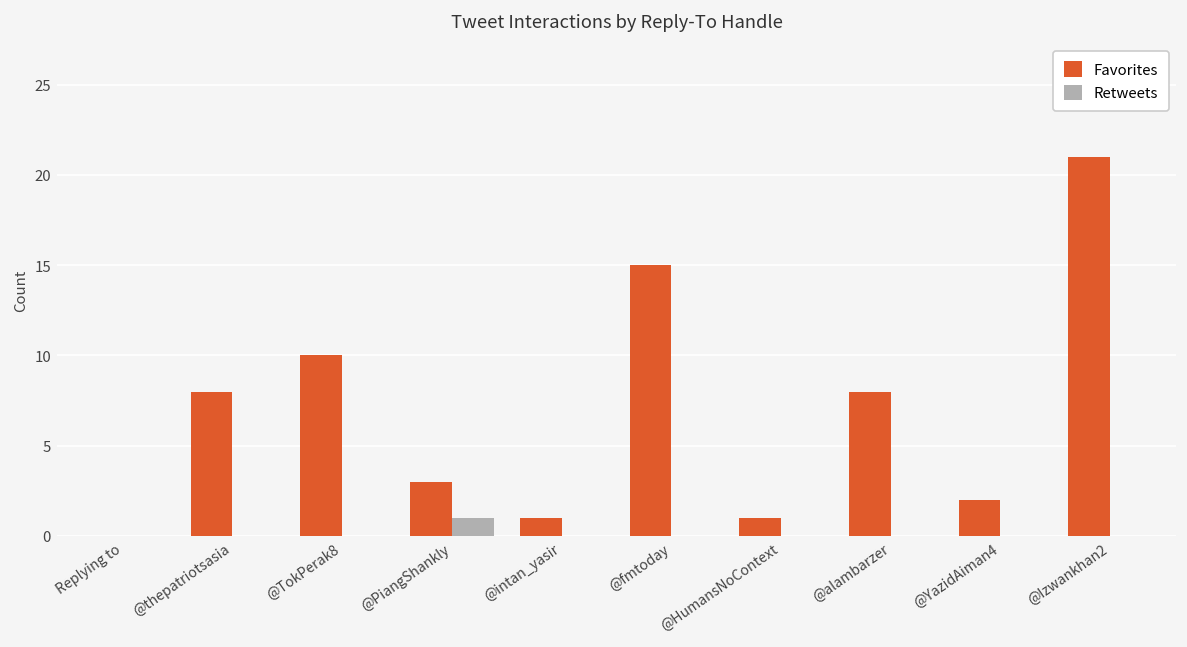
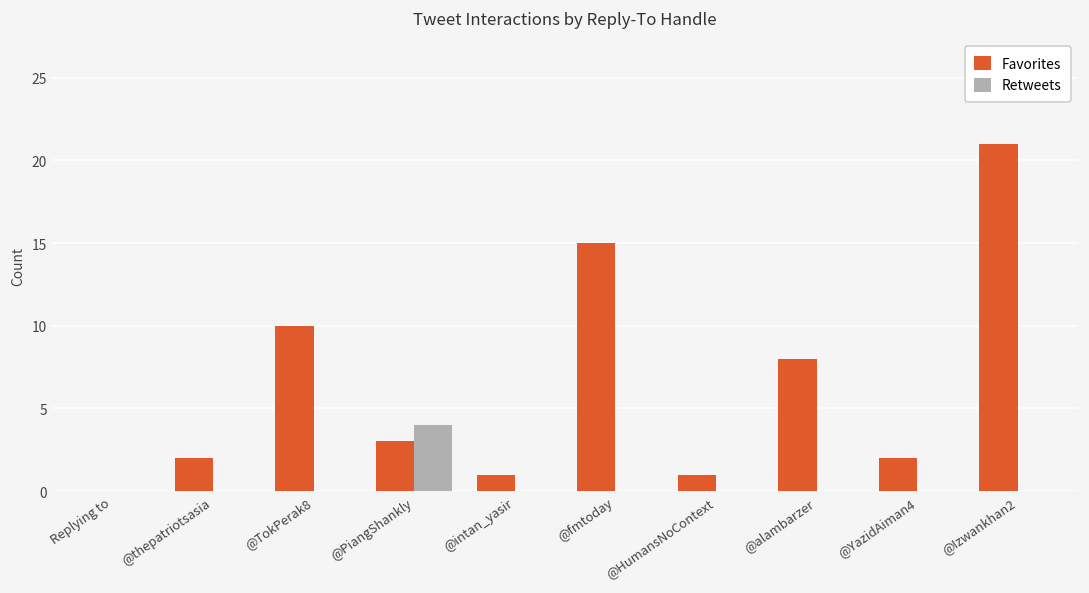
Favorites, @thepatriotsasia: 8 -> 2
Retweets, @PiangShankly: 1 -> 4
